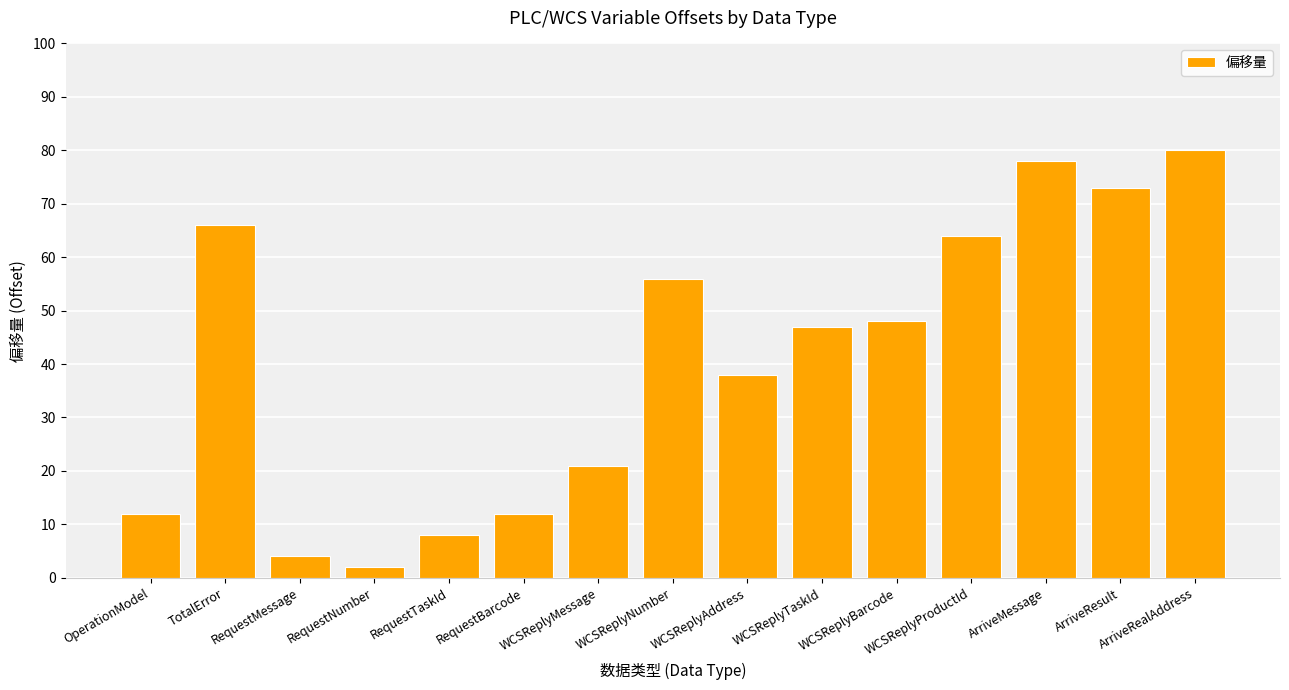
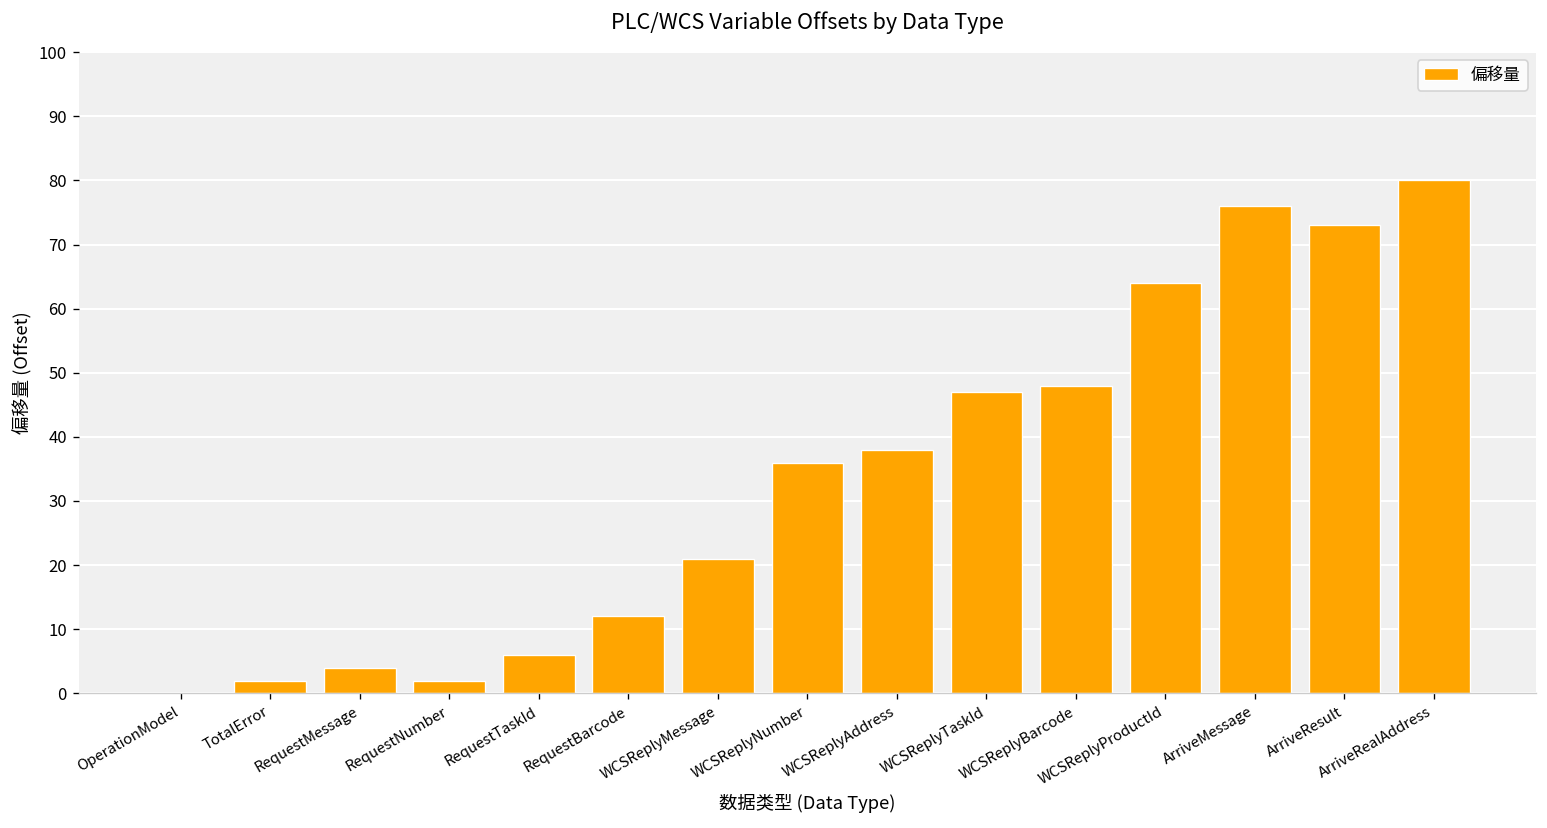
OperationModel: 12 -> 0
TotalError: 66 -> 2
RequestTaskId: 8 -> 6
WCSReplyNumber: 56 -> 36
ArriveMessage: 78 -> 76
